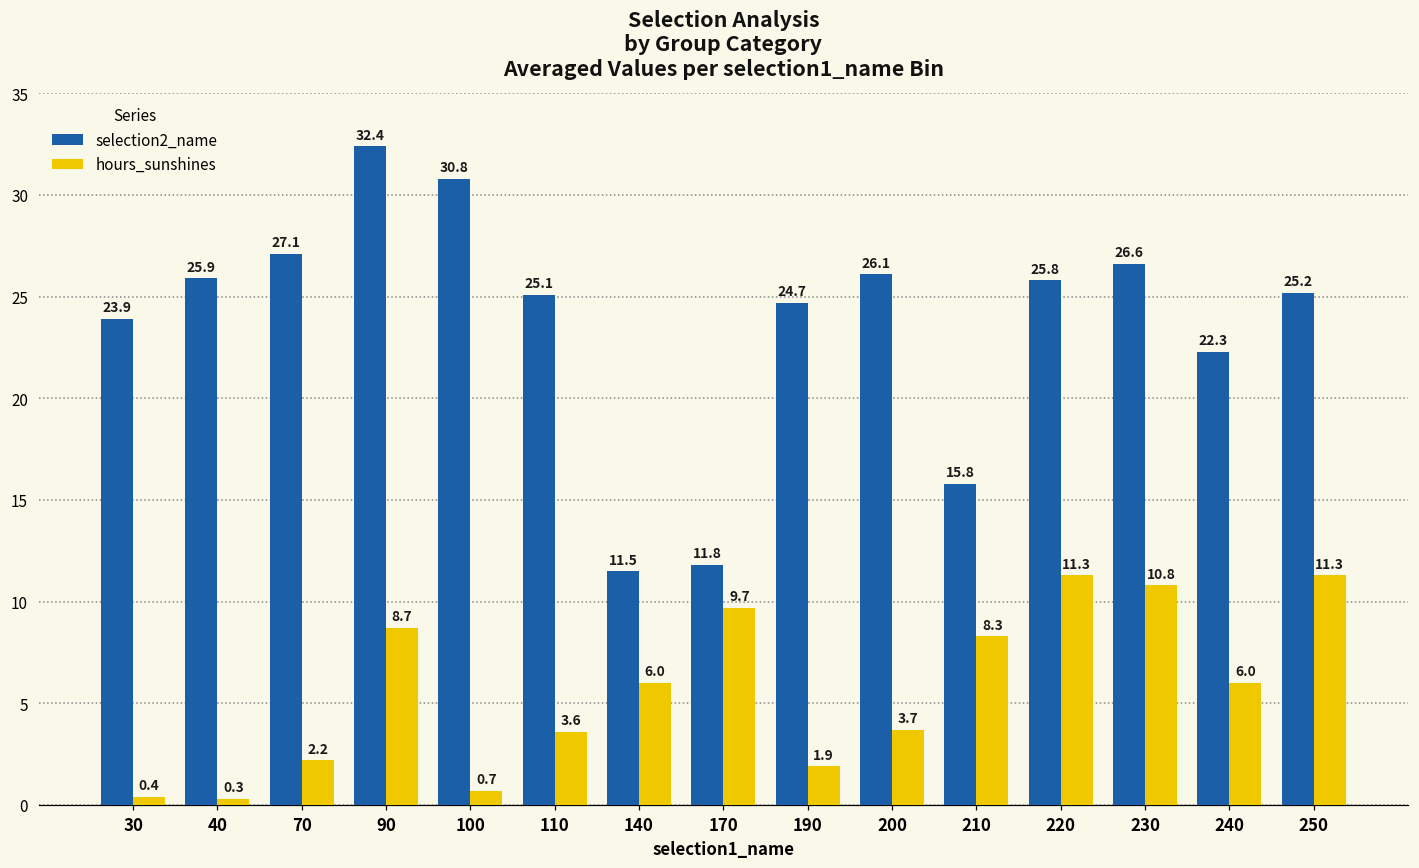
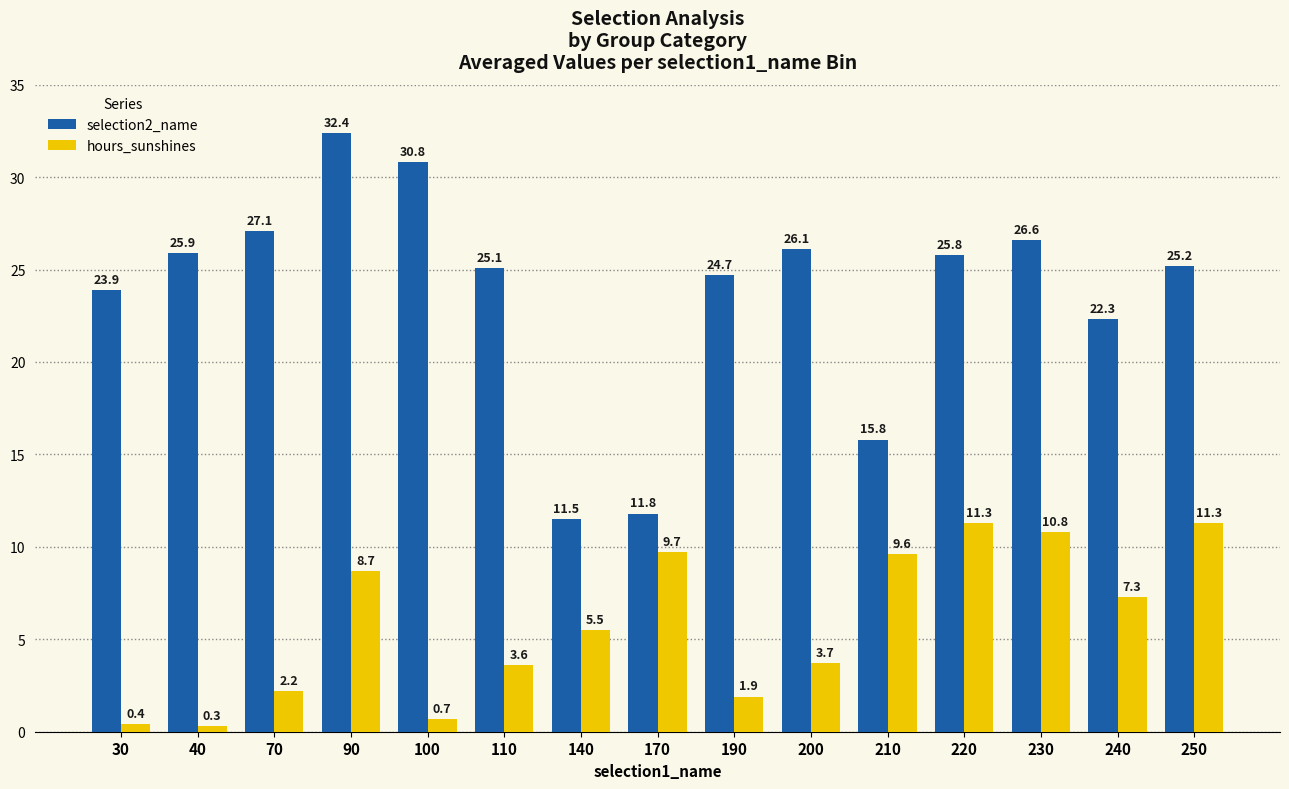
hours_sunshines, 140: 6.0 -> 5.5
hours_sunshines, 210: 8.3 -> 9.6
hours_sunshines, 240: 6.0 -> 7.3
